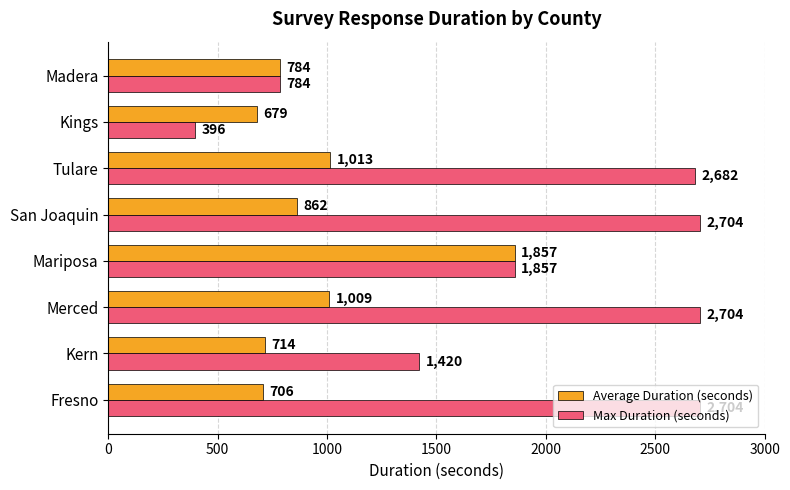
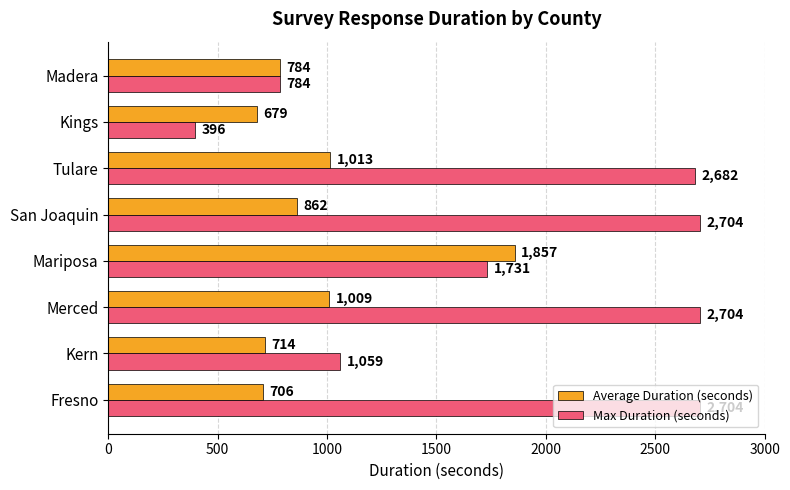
Max Duration (seconds), Mariposa: 1,857 -> 1,731
Max Duration (seconds), Kern: 1,420 -> 1,059
